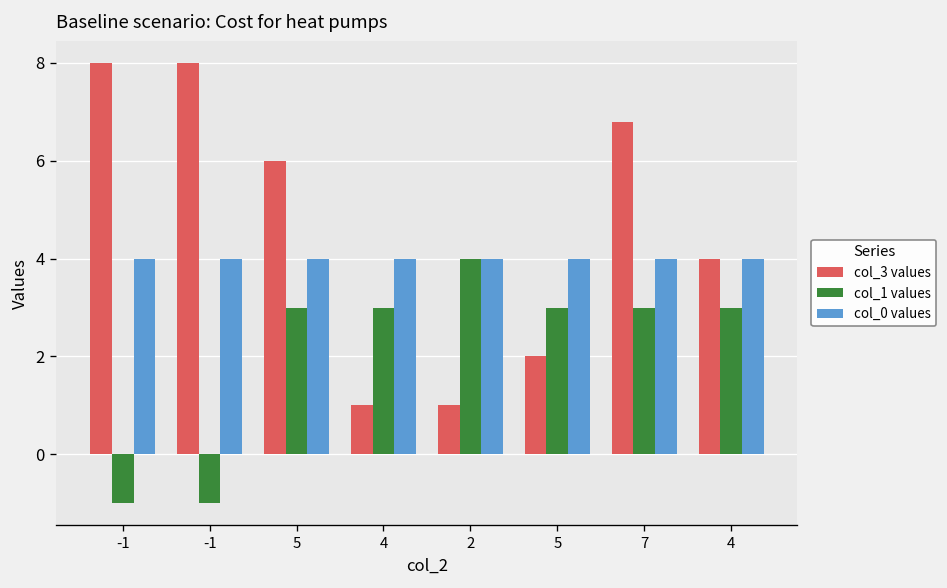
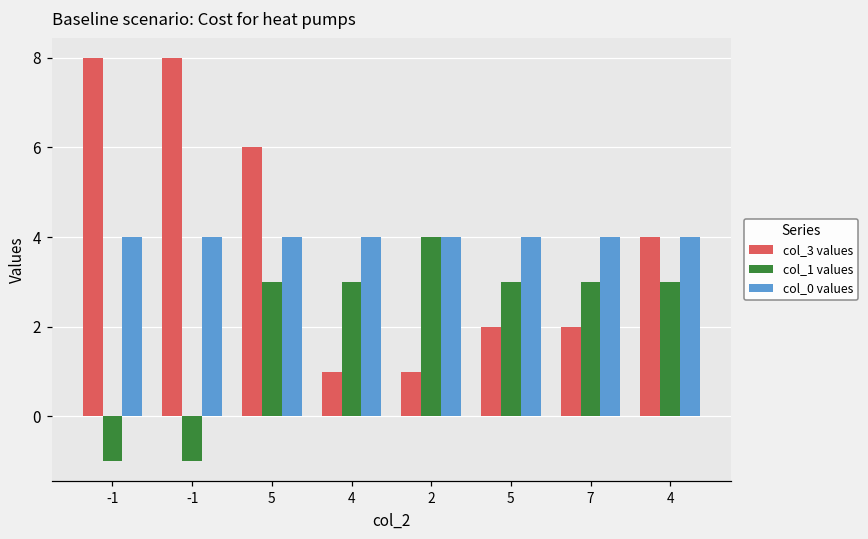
col_3 values, 7: 6.8 -> 2.0
